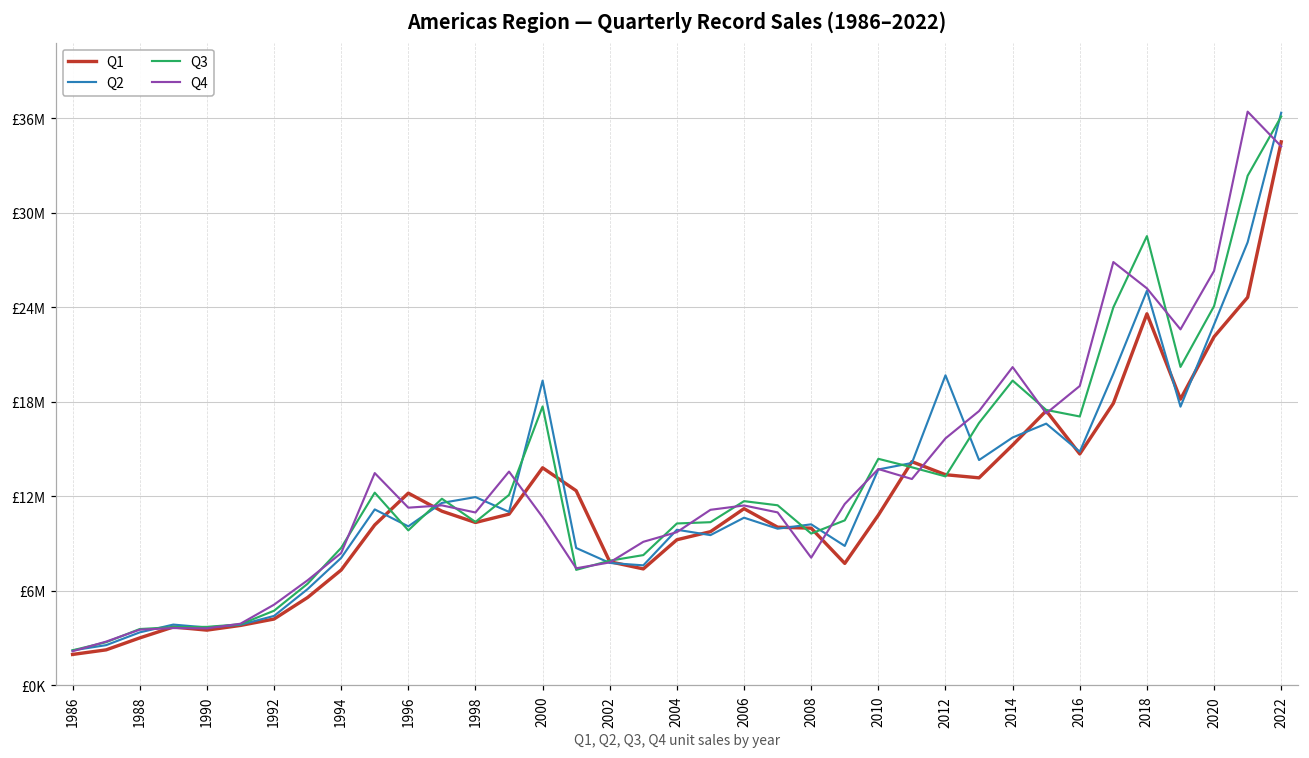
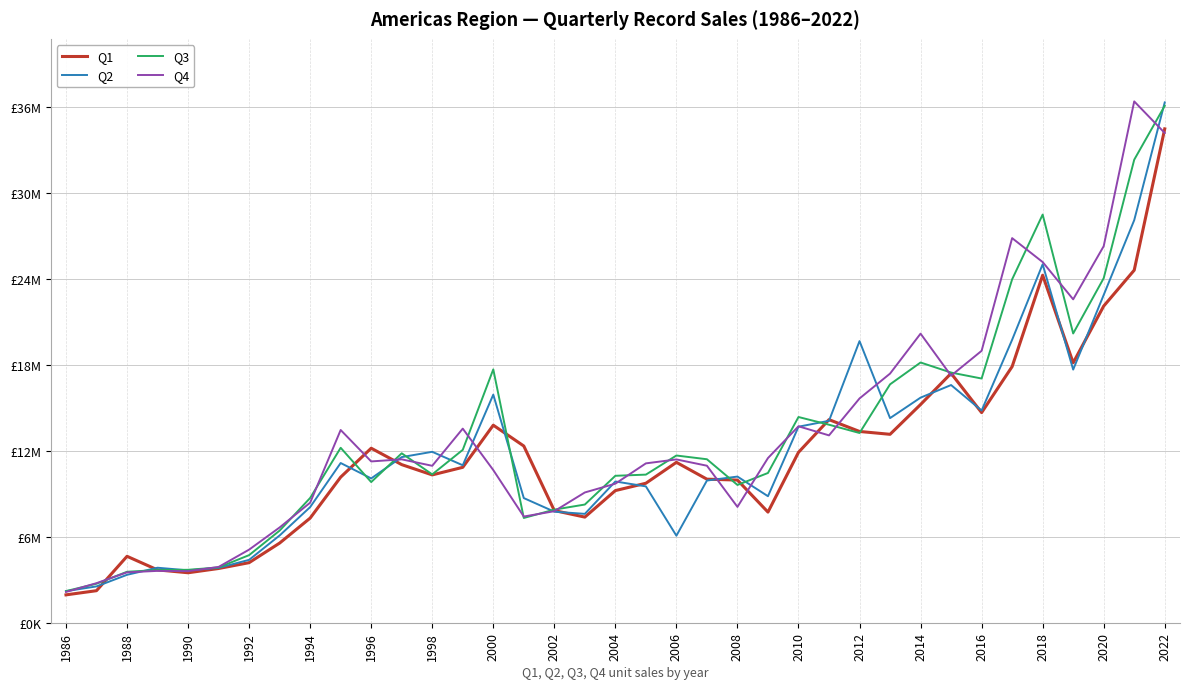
Q1, 1988: £3000000 -> £4600000
Q2, 2000: £19300000 -> £15900000
Q2, 2006: £10600000 -> £6100000
Q1, 2010: £10800000 -> £11900000
Q3, 2014: £19300000 -> £18200000
Q1, 2018: £23600000 -> £24300000
